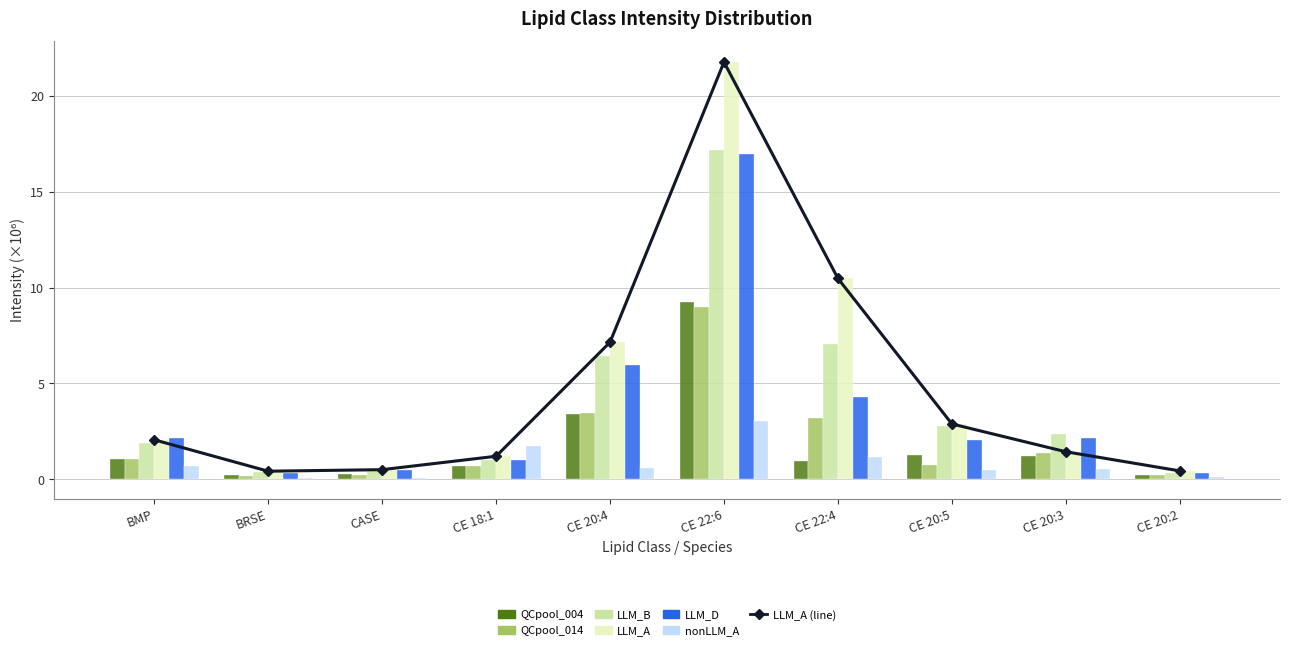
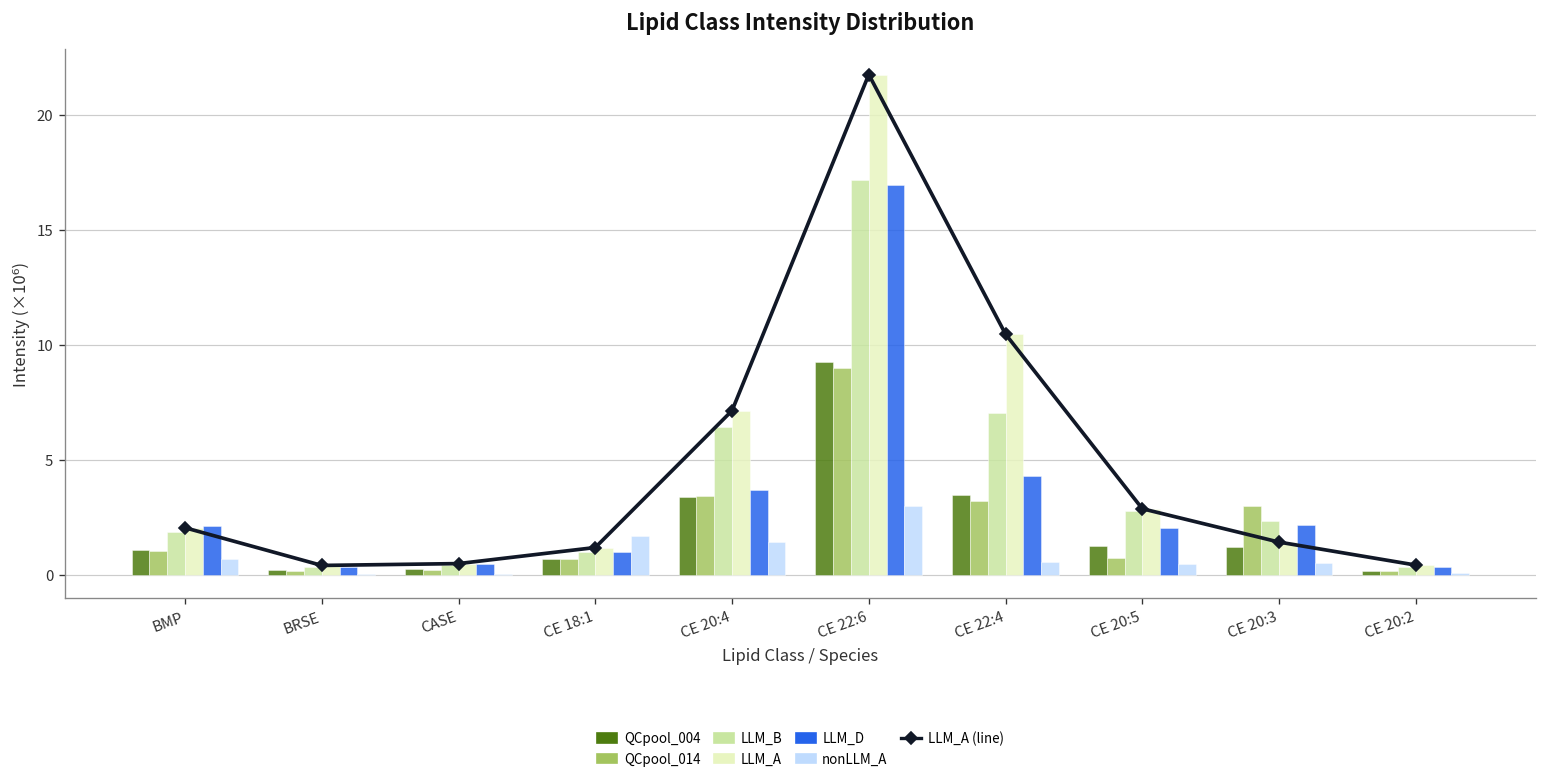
LLM_D, CE 20:4: 6.0 -> 3.7
nonLLM_A, CE 20:4: 0.6 -> 1.5
QCpool_004, CE 22:4: 1.0 -> 3.5
nonLLM_A, CE 22:4: 1.1 -> 0.6
QCpool_014, CE 20:3: 1.4 -> 3.0
